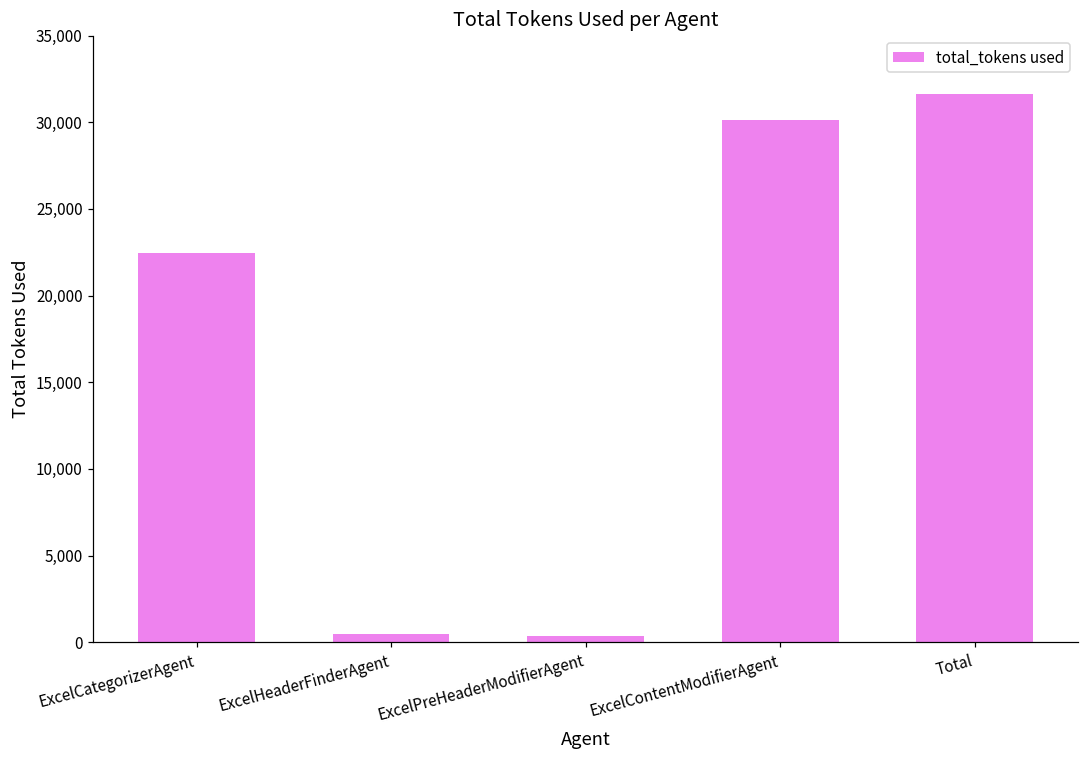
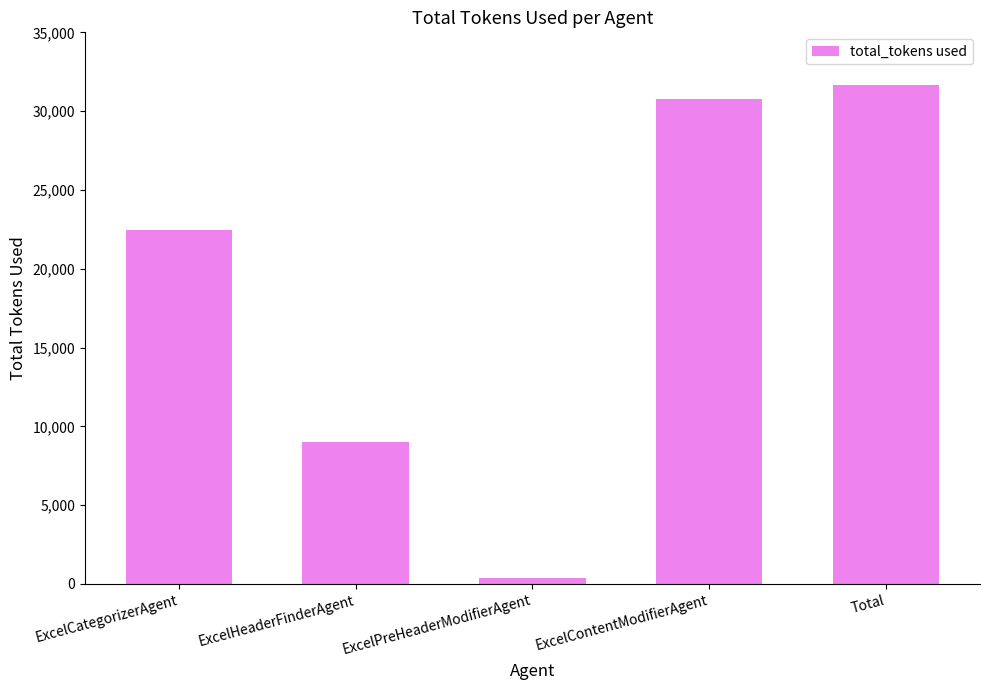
ExcelHeaderFinderAgent: 500 -> 9,000
ExcelContentModifierAgent: 30,100 -> 30,800
